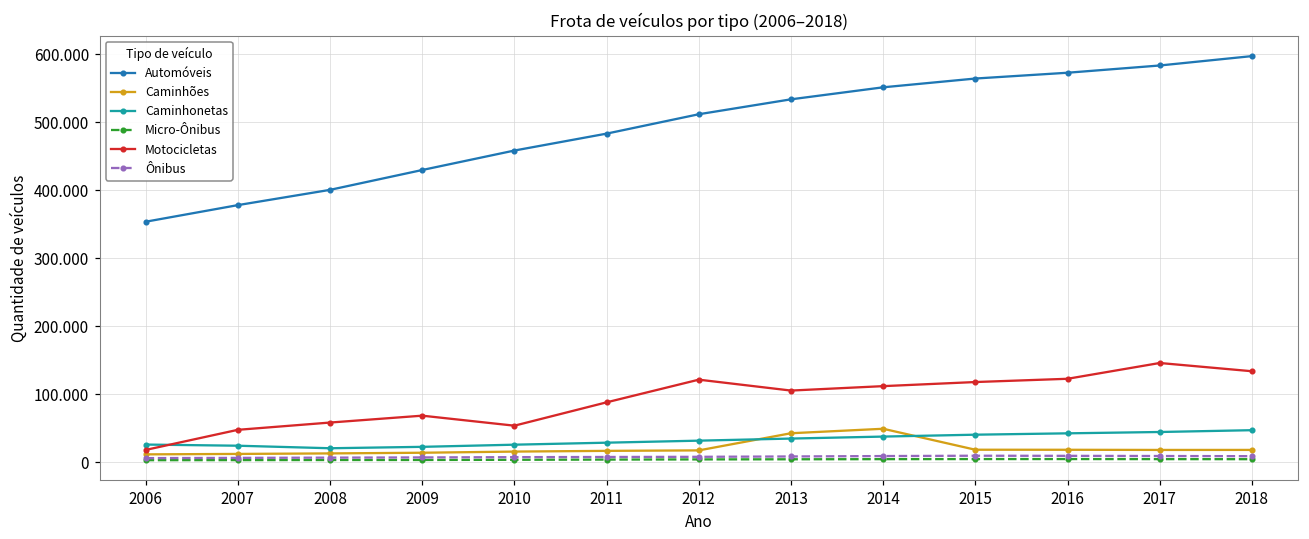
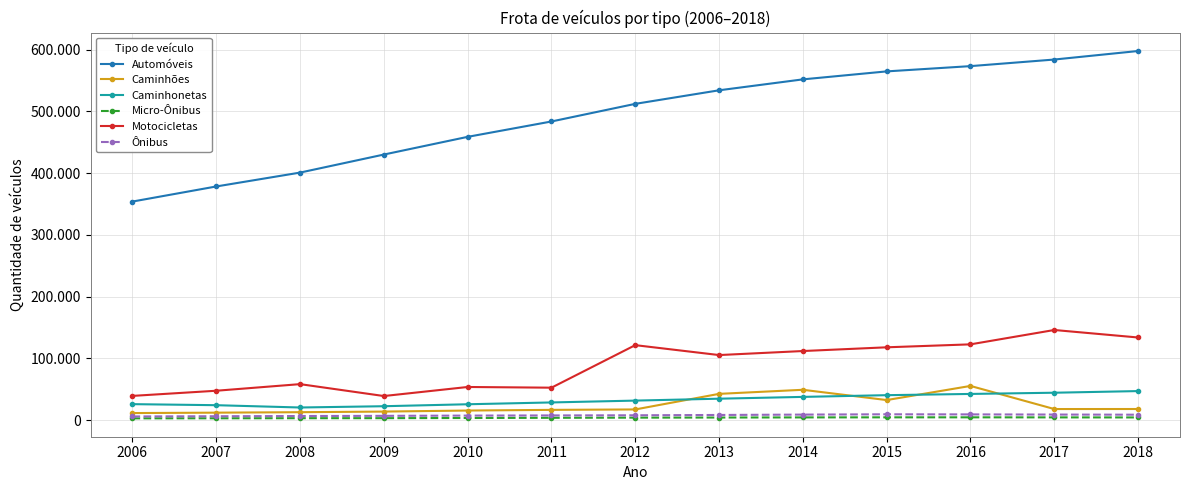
Motocicletas, 2006: 20 -> 40
Motocicletas, 2009: 70 -> 40
Motocicletas, 2011: 90 -> 50
Caminhões, 2015: 20 -> 30
Caminhões, 2016: 20 -> 60
